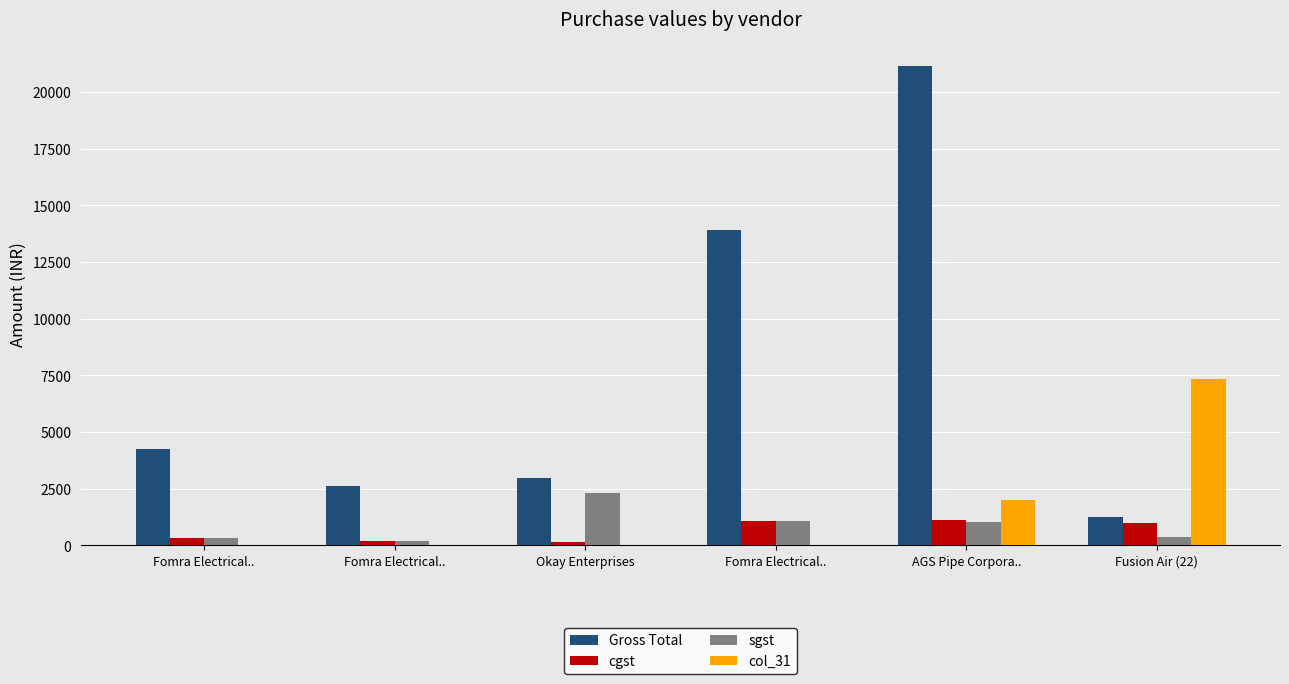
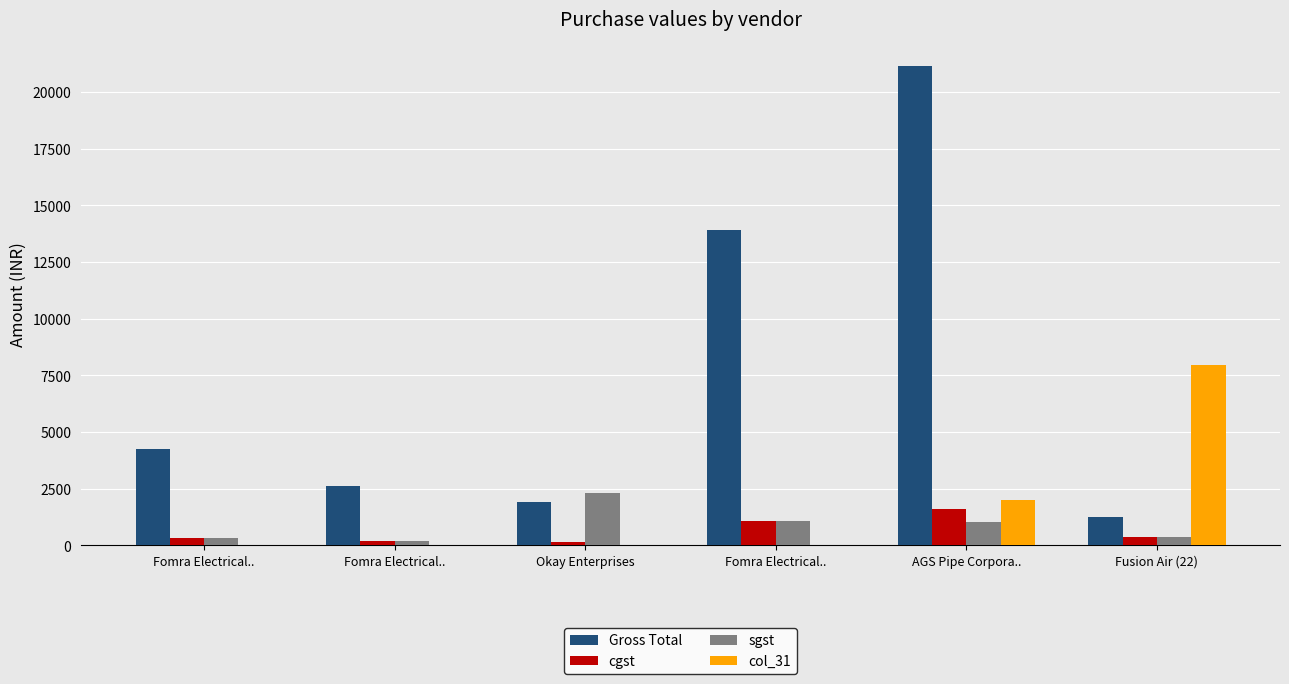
Gross Total, Okay Enterprises: 3000 -> 1900
cgst, AGS Pipe Corpora..: 1100 -> 1600
cgst, Fusion Air (22): 1000 -> 400
col_31, Fusion Air (22): 7300 -> 8000
